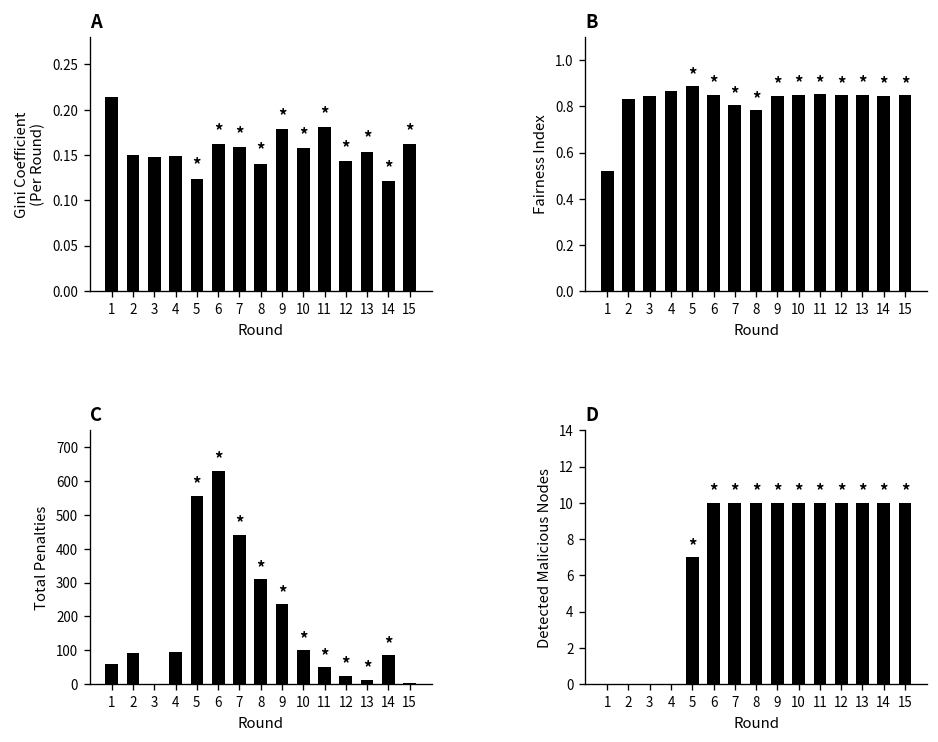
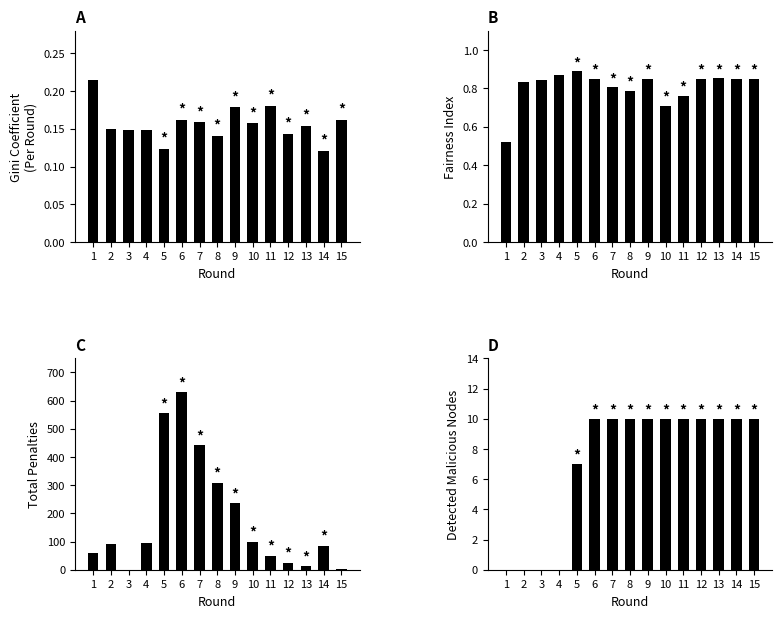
B, 10: 0.85 -> 0.71
B, 11: 0.85 -> 0.76
